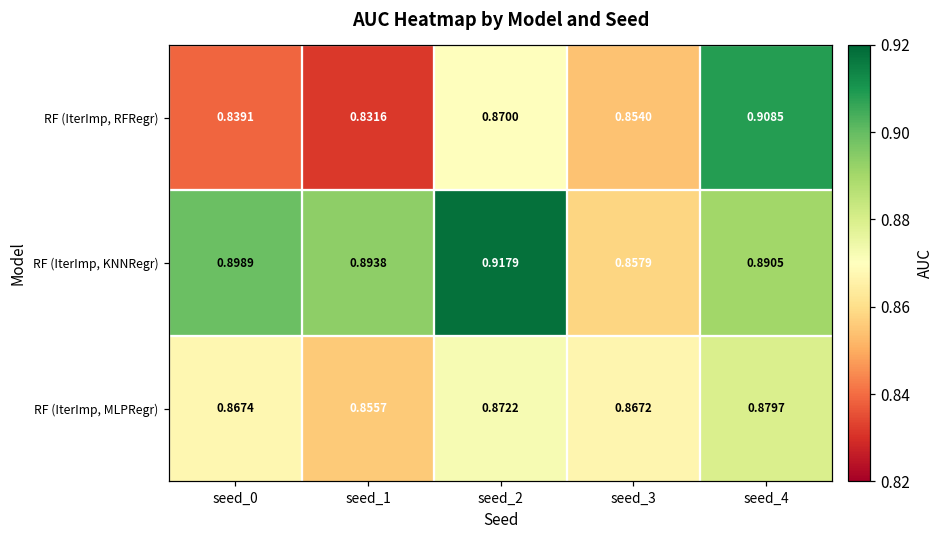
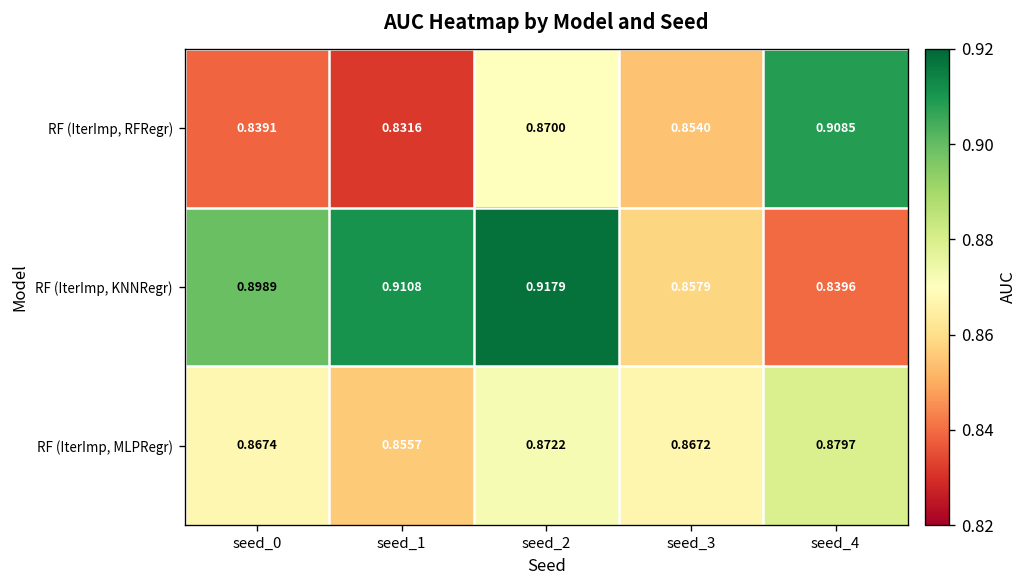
RF (IterImp, KNNRegr), seed_1: 0.8938 -> 0.9108
RF (IterImp, KNNRegr), seed_4: 0.8905 -> 0.8396
